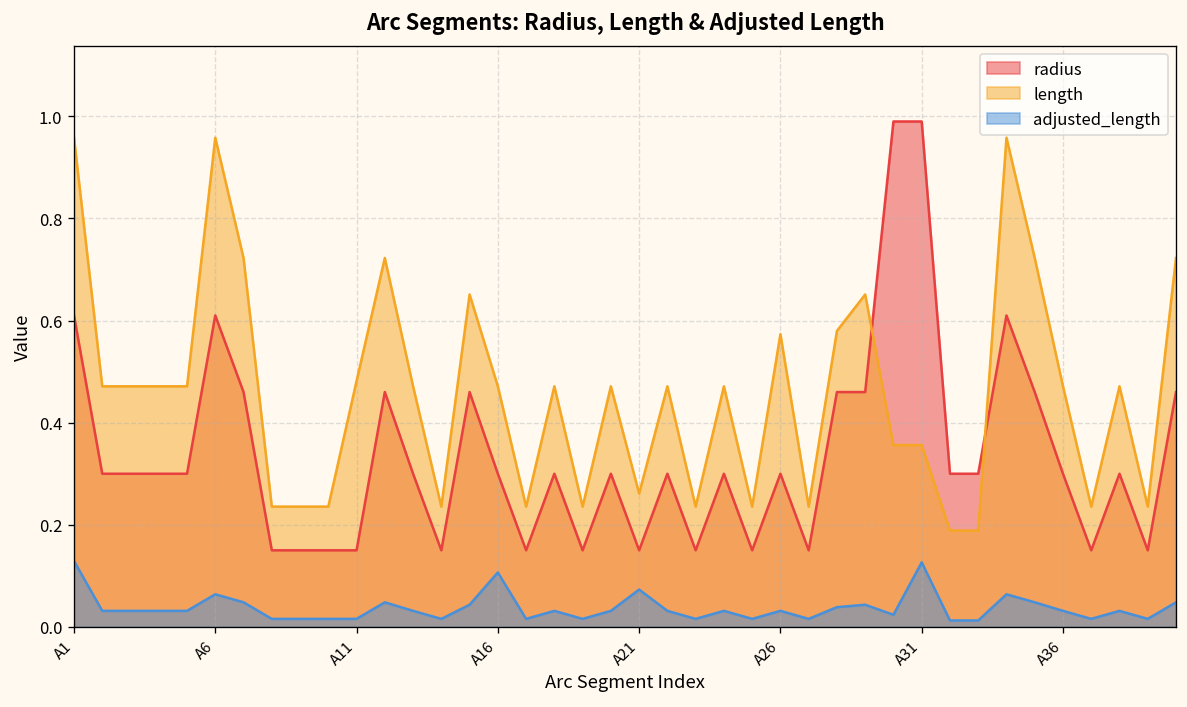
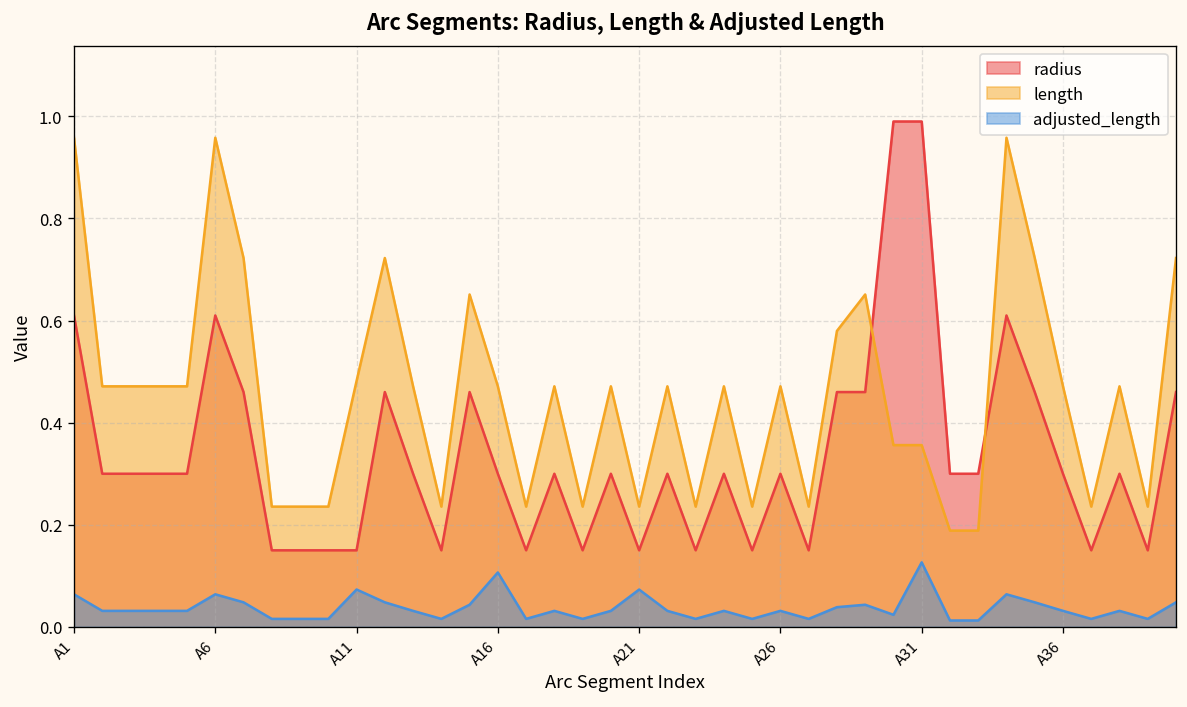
adjusted_length, A1: 0.13 -> 0.06
adjusted_length, A11: 0.02 -> 0.07
length, A21: 0.26 -> 0.24
length, A26: 0.57 -> 0.47
